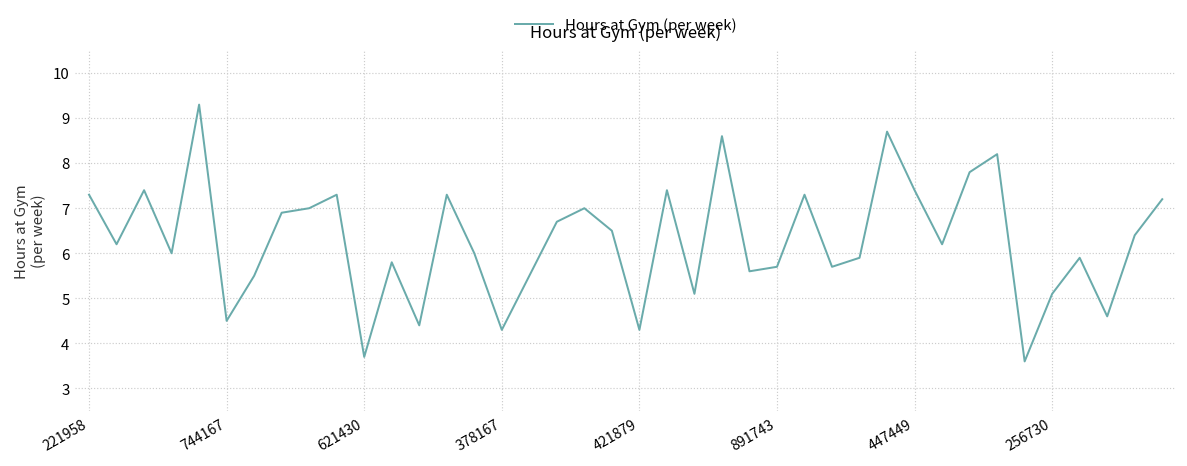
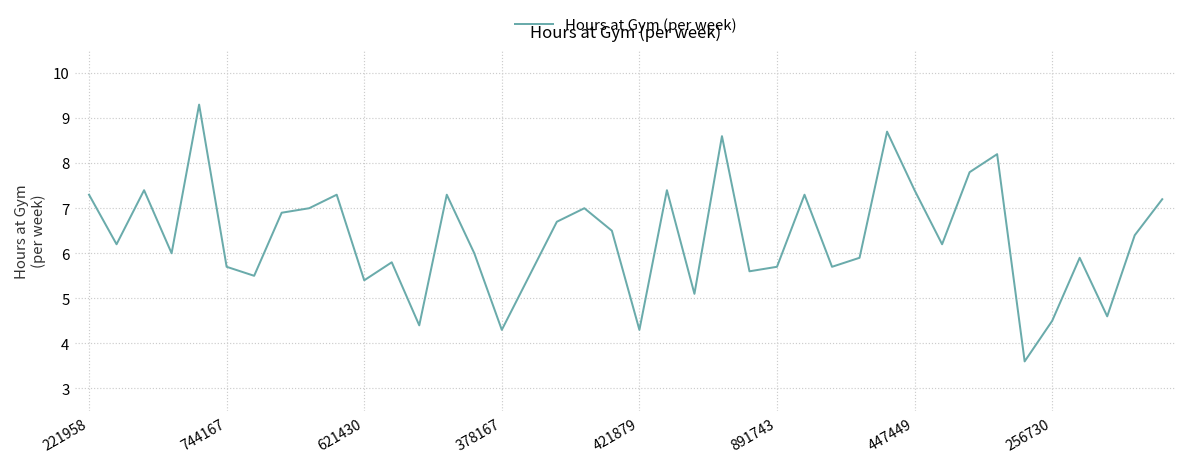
744167: 4.5 -> 5.7
621430: 3.7 -> 5.4
256730: 5.1 -> 4.5
